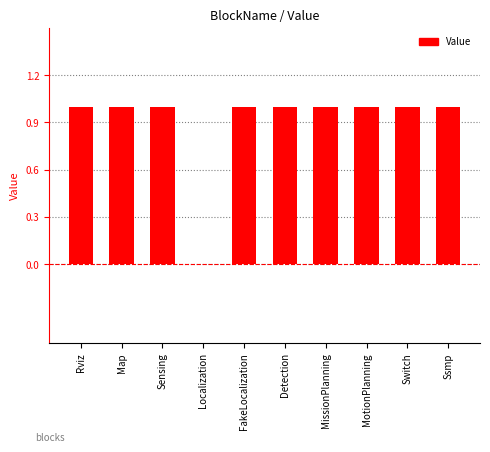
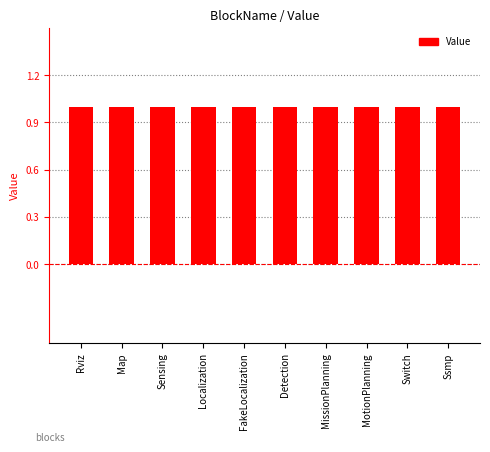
Localization: 0 -> 1
